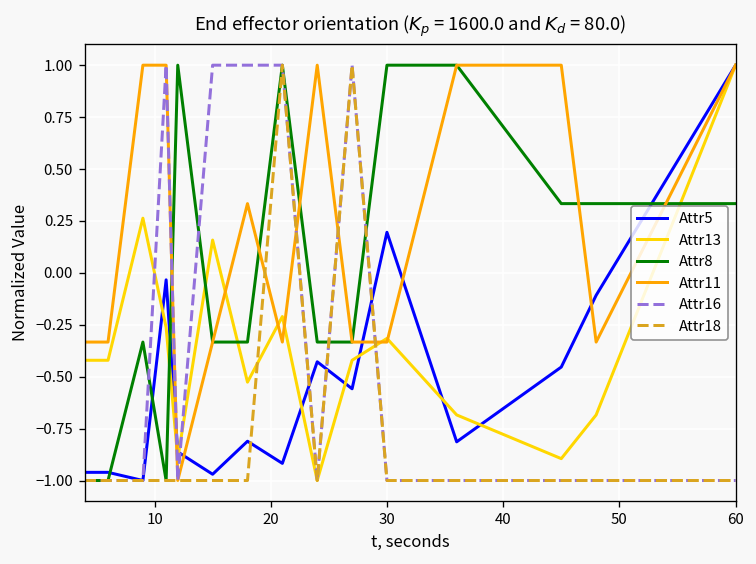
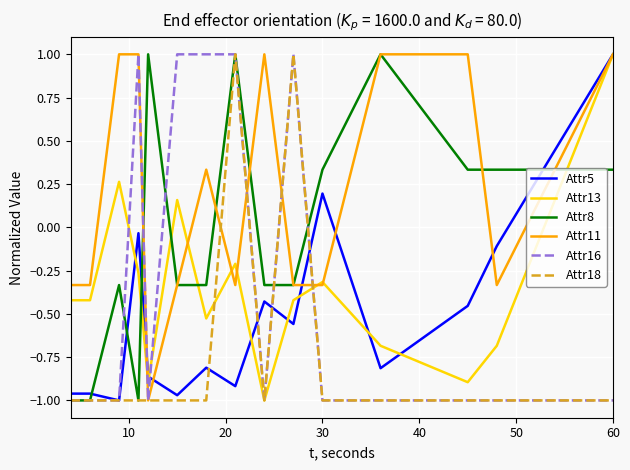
Attr8, 30: 1.00 -> 0.33
